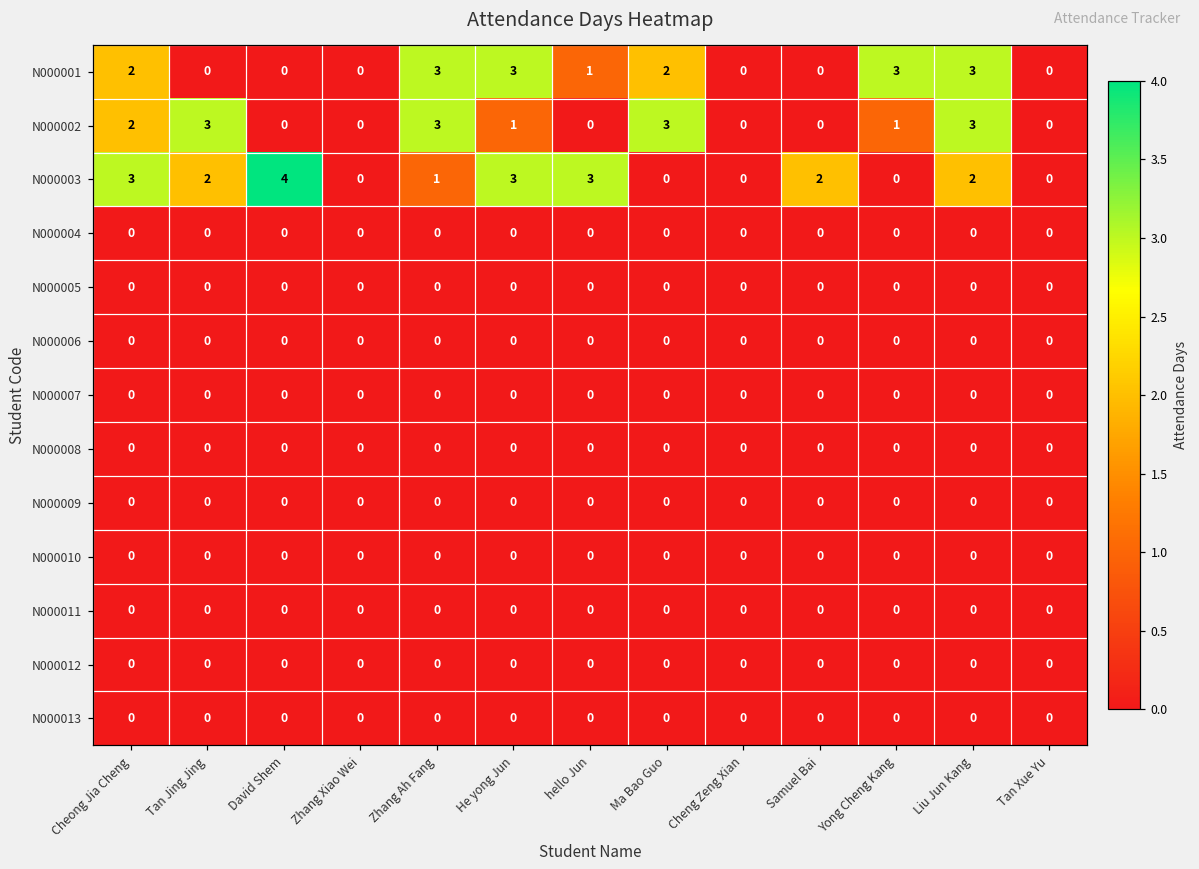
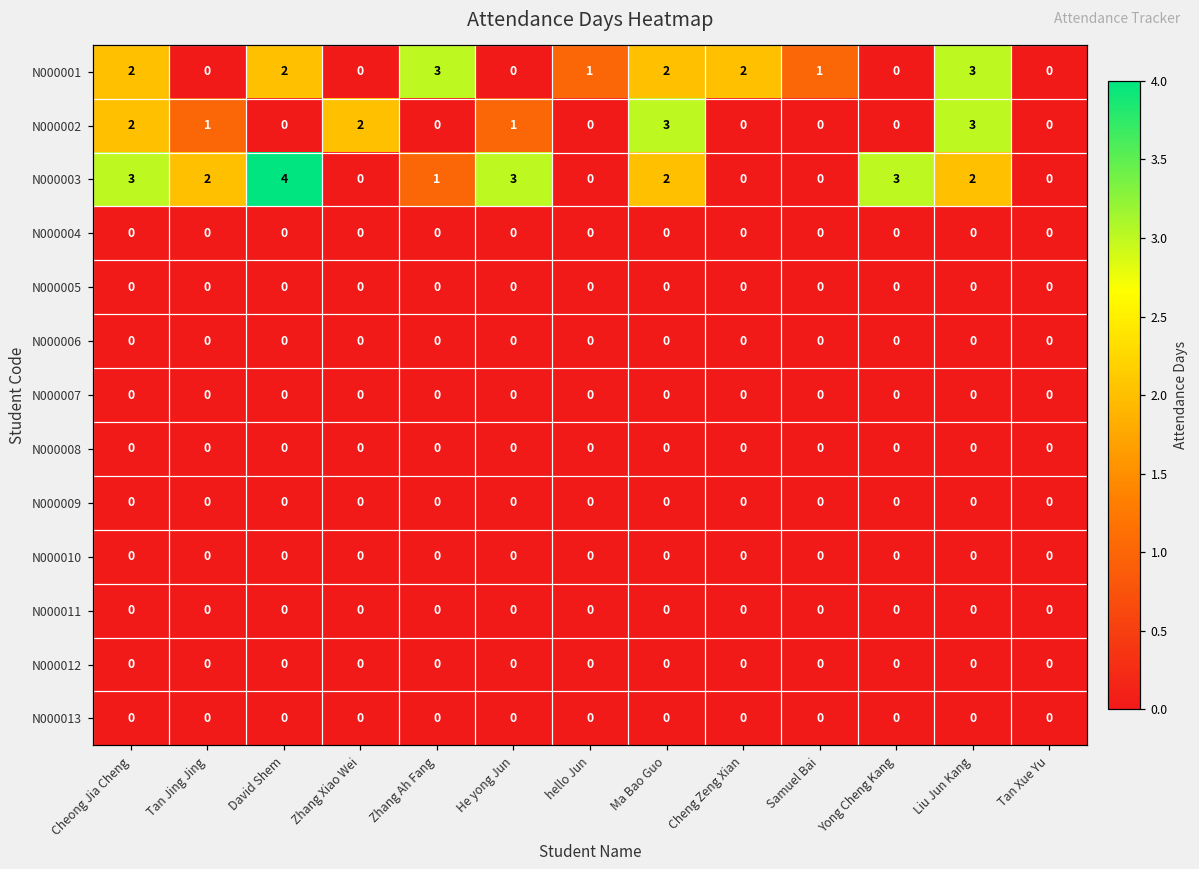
N000001, David Shem: 0 -> 2
N000001, He yong Jun: 3 -> 0
N000001, Cheng Zeng Xian: 0 -> 2
N000001, Samuel Bai: 0 -> 1
N000001, Yong Cheng Kang: 3 -> 0
N000002, Tan Jing Jing: 3 -> 1
N000002, Zhang Xiao Wei: 0 -> 2
N000002, Zhang Ah Fang: 3 -> 0
N000002, Yong Cheng Kang: 1 -> 0
N000003, hello Jun: 3 -> 0
N000003, Ma Bao Guo: 0 -> 2
N000003, Samuel Bai: 2 -> 0
N000003, Yong Cheng Kang: 0 -> 3
